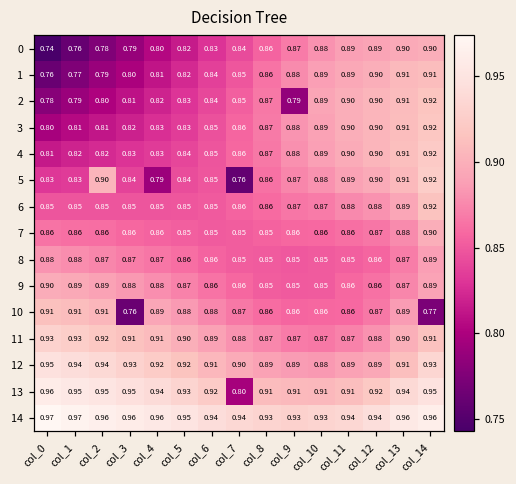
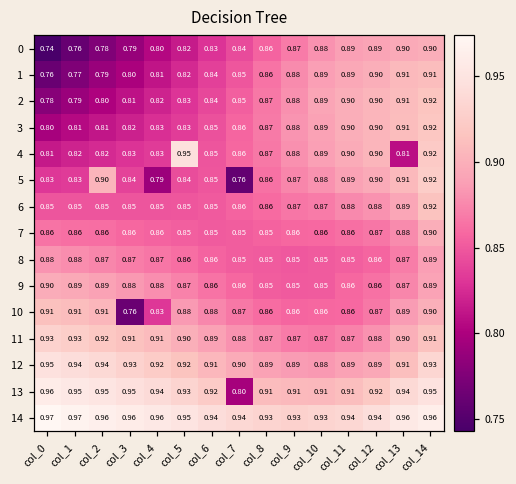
2, col_9: 0.79 -> 0.88
4, col_5: 0.84 -> 0.95
4, col_13: 0.91 -> 0.81
10, col_4: 0.89 -> 0.83
10, col_14: 0.77 -> 0.90
